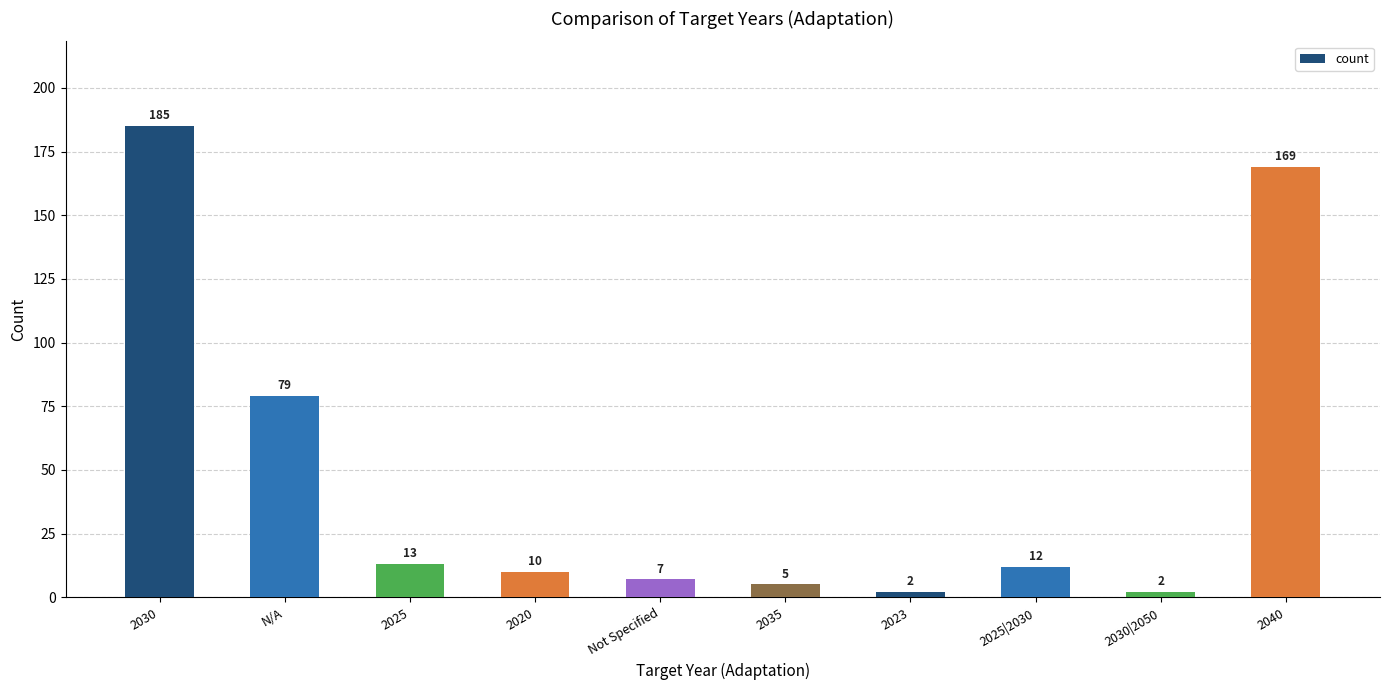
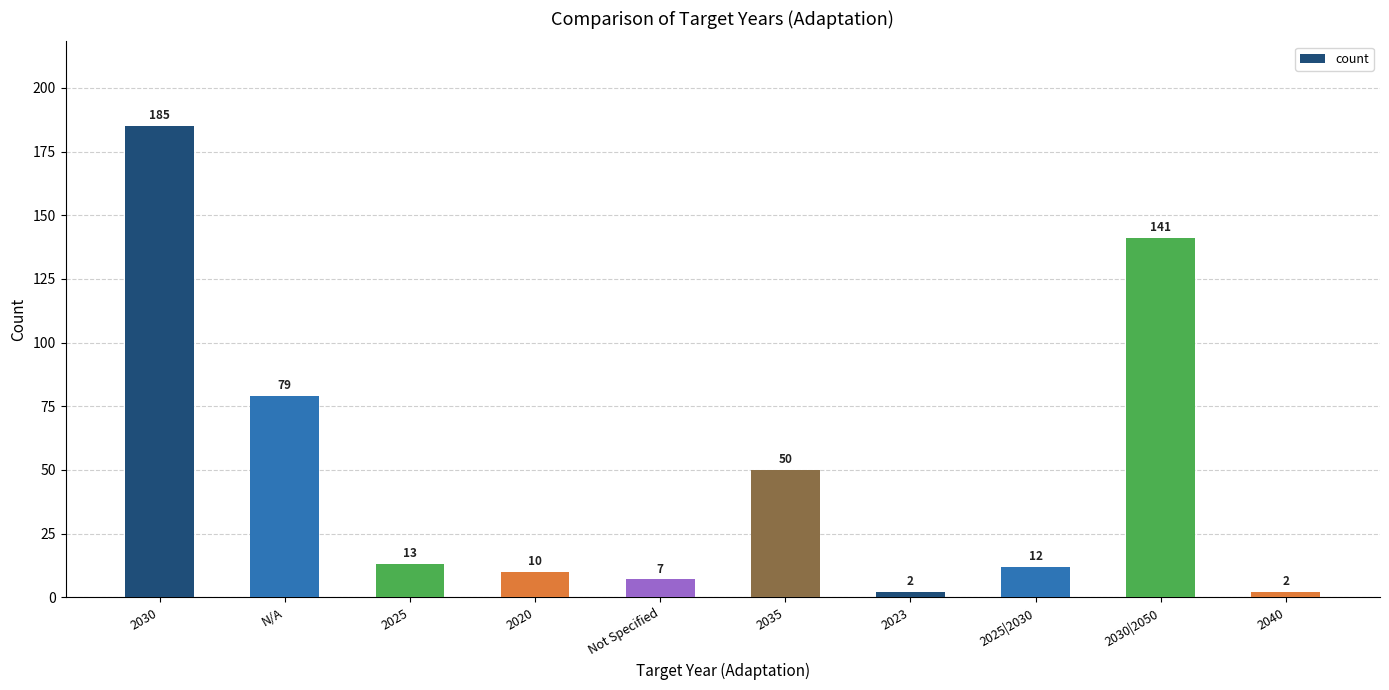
2035: 5 -> 50
2030|2050: 2 -> 141
2040: 169 -> 2
